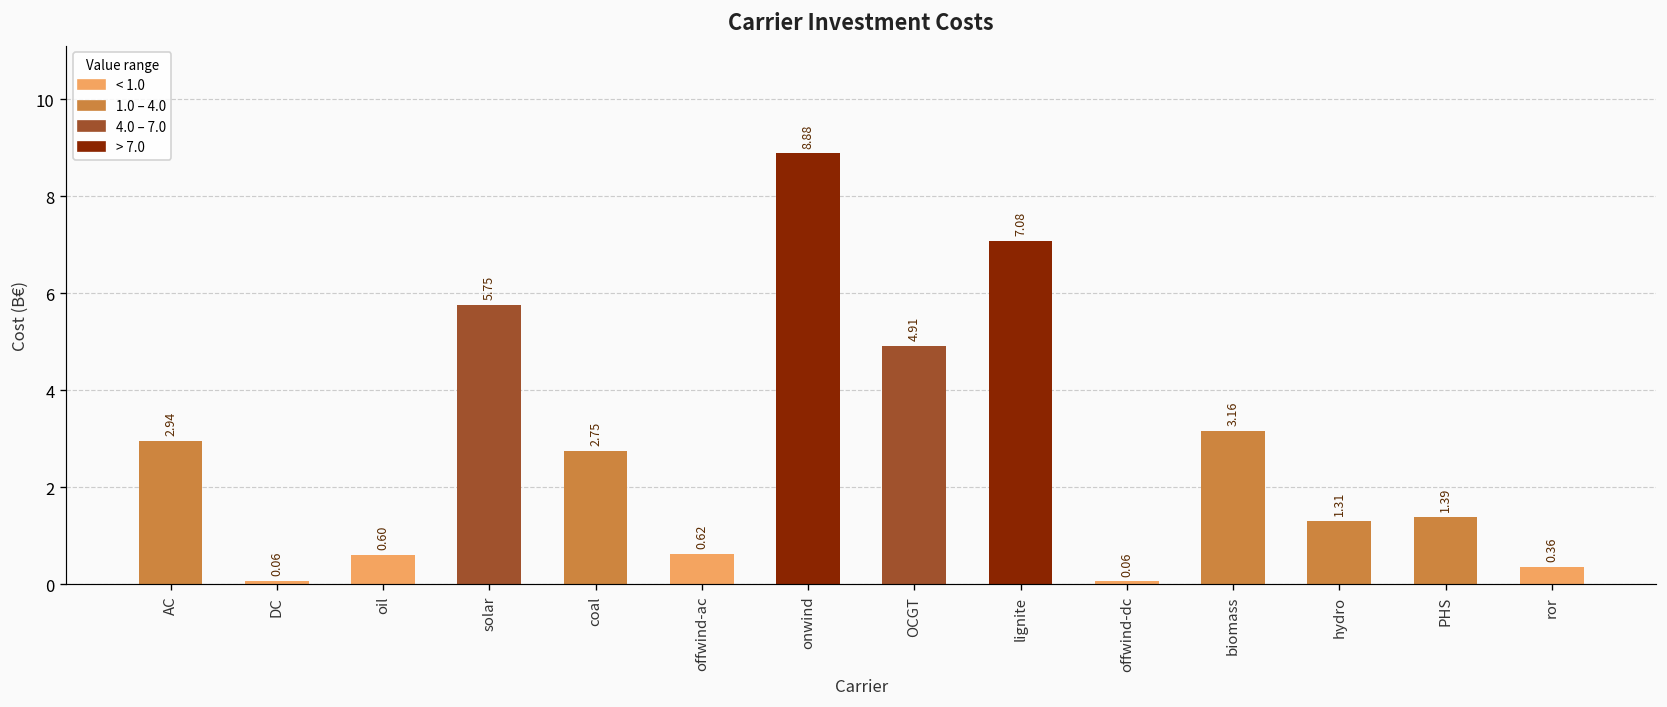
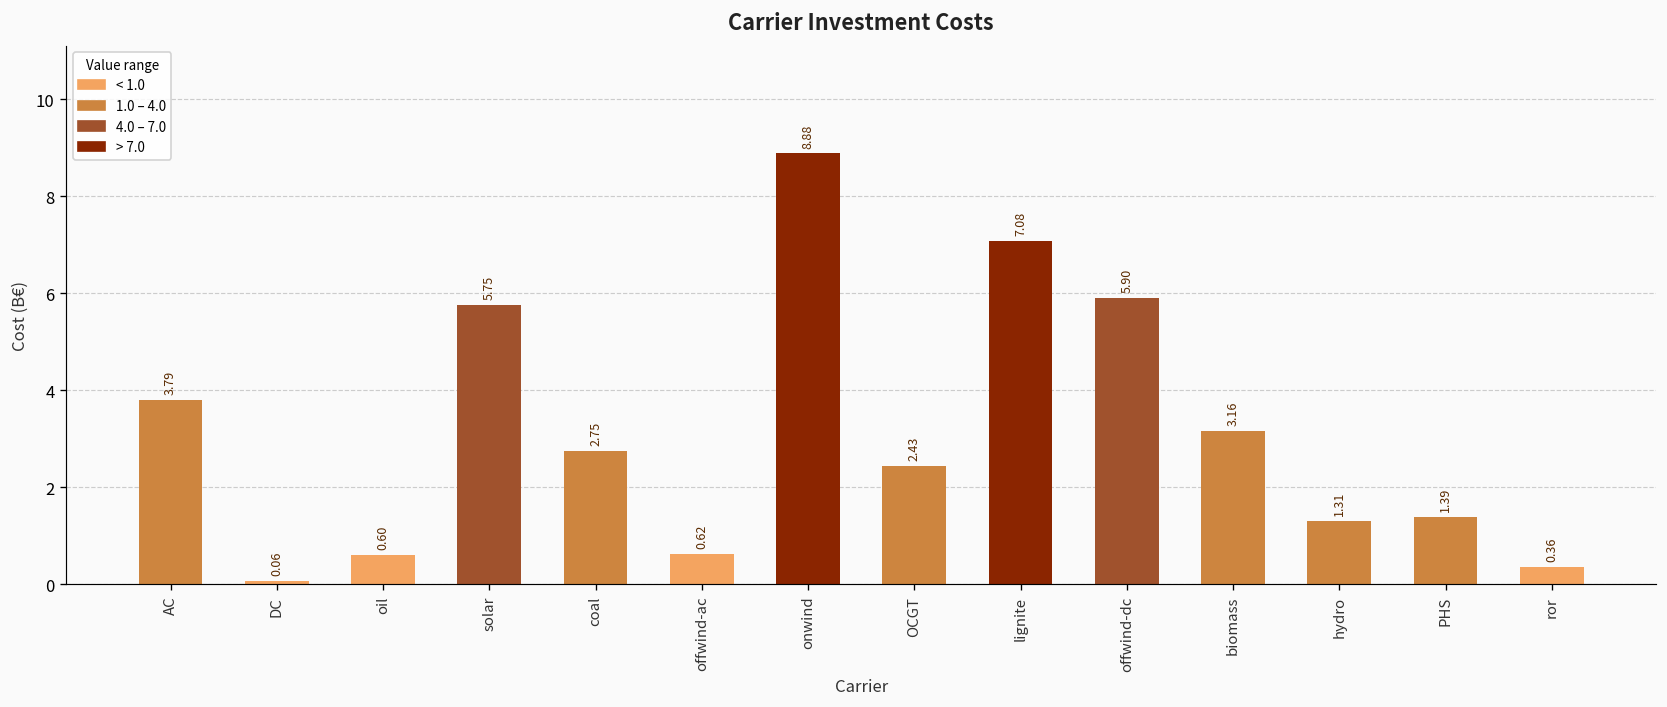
AC: 2.94 -> 3.79
OCGT: 4.91 -> 2.43
offwind-dc: 0.06 -> 5.90
